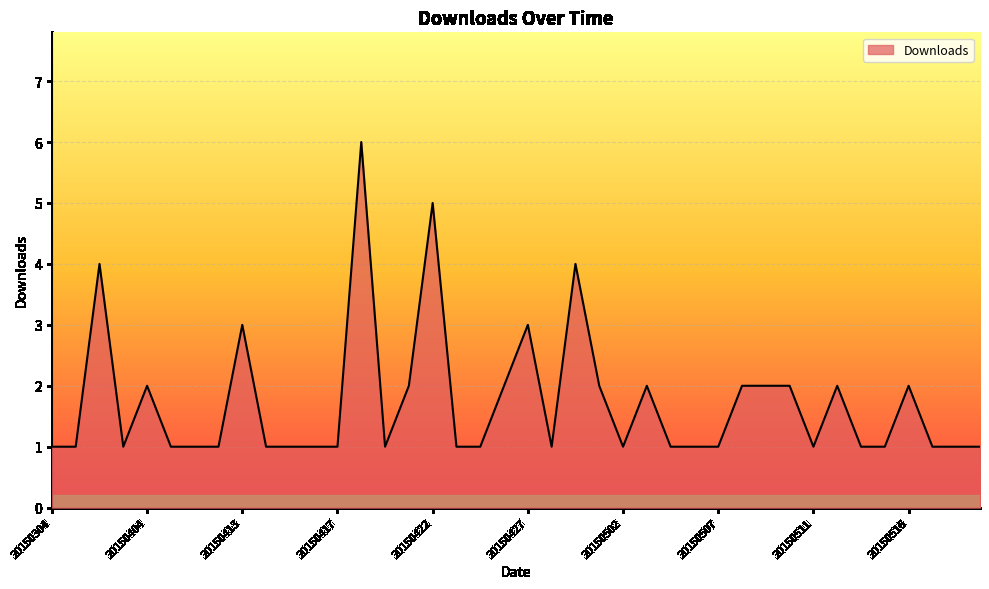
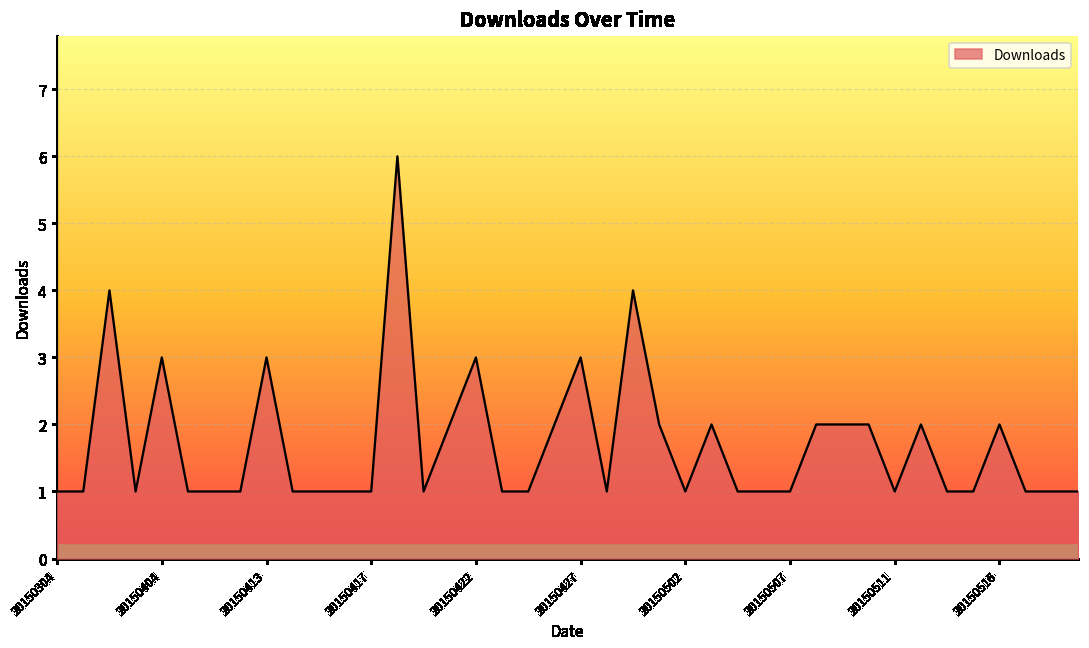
20150404: 2 -> 3
20150422: 5 -> 3
